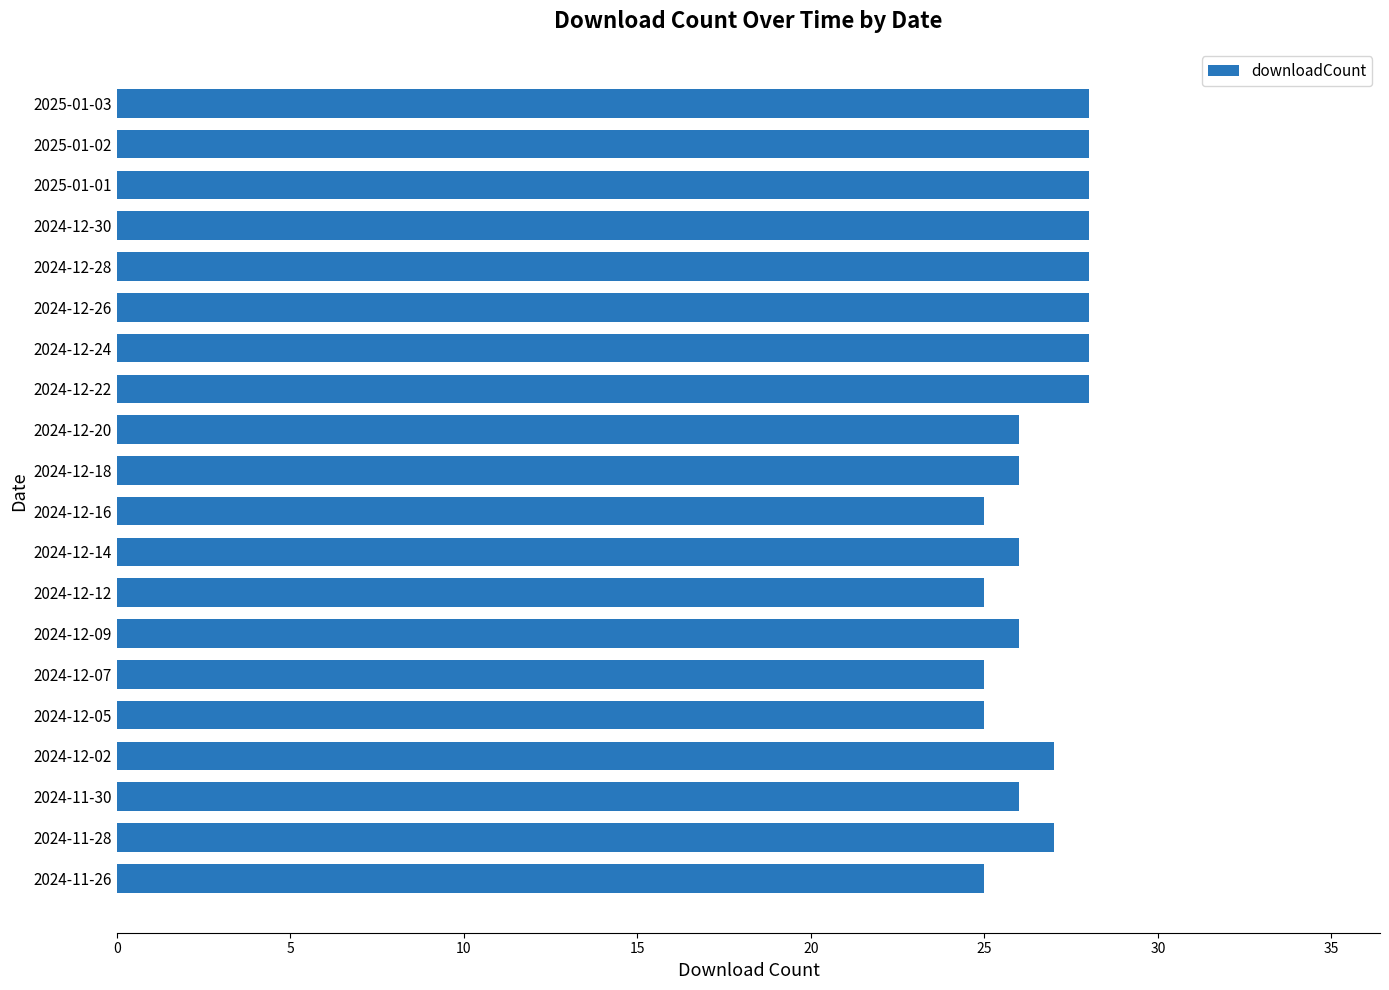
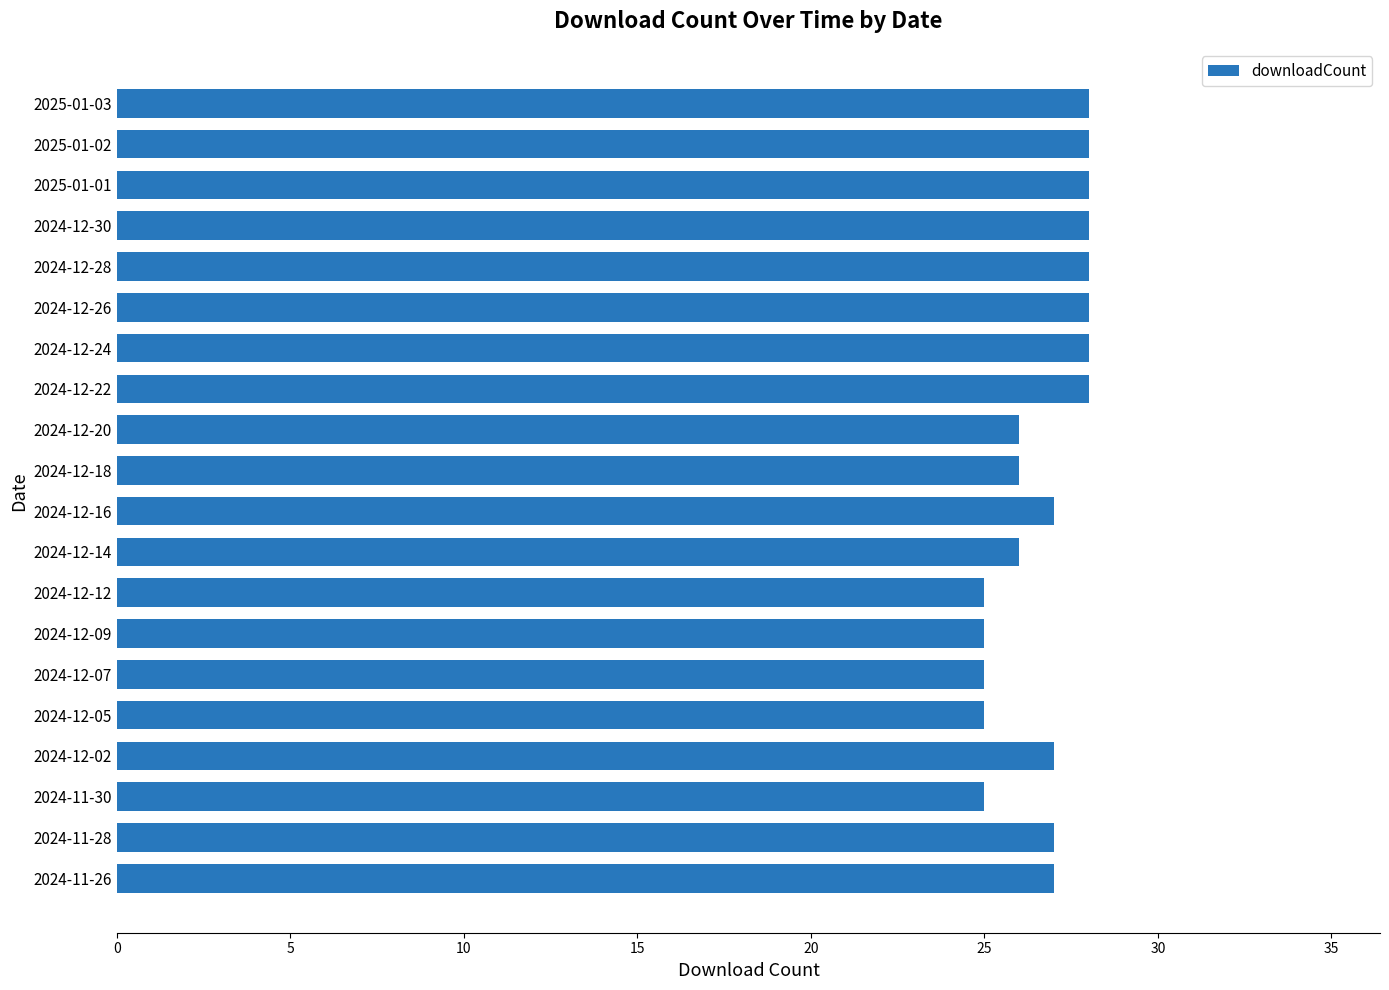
2024-12-16: 25 -> 27
2024-12-09: 26 -> 25
2024-11-30: 26 -> 25
2024-11-26: 25 -> 27
